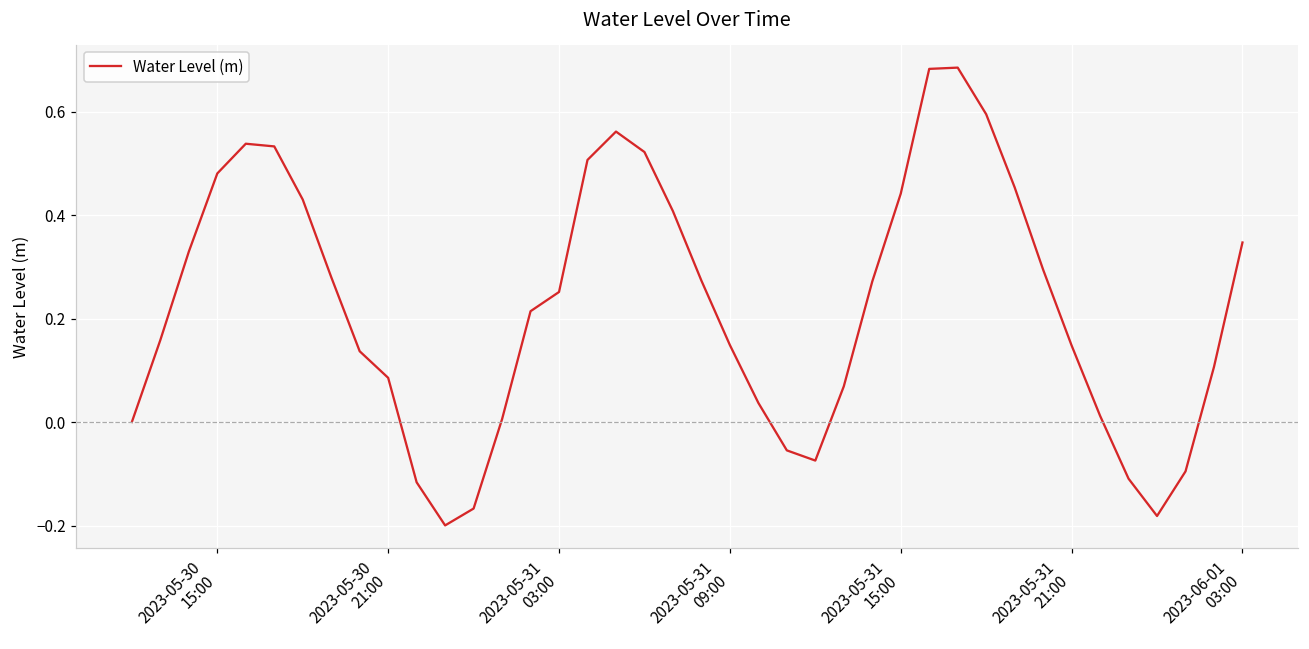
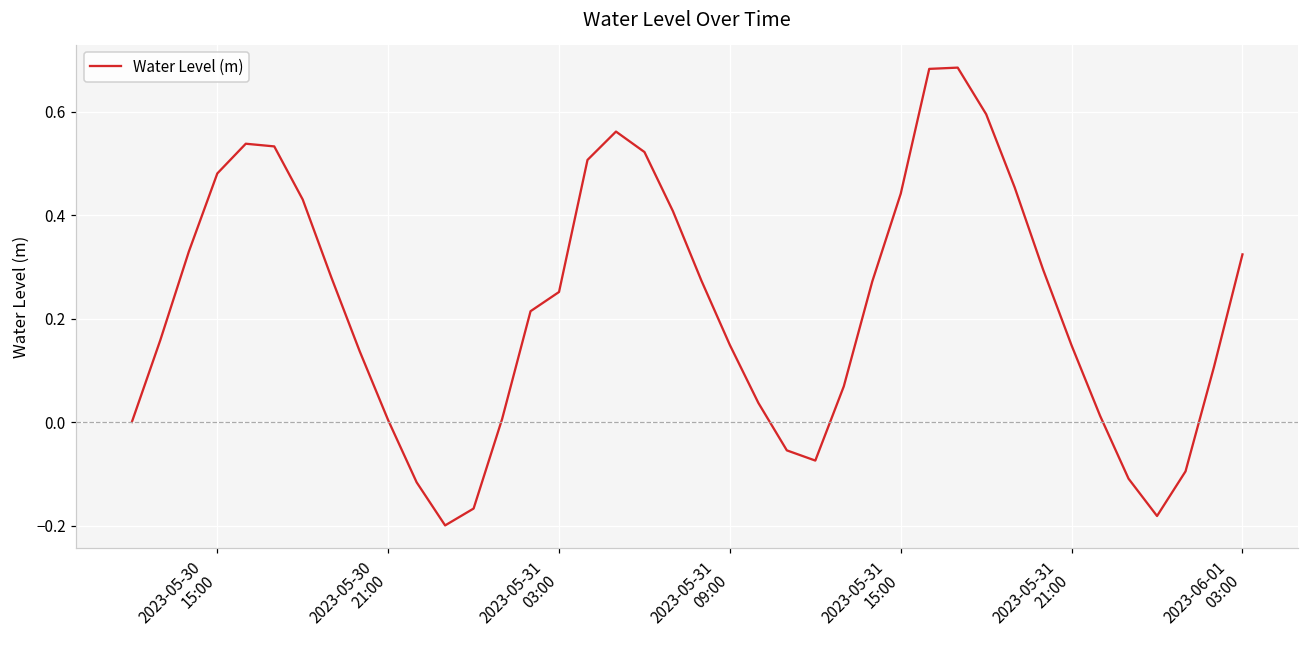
2023-05-30 21:00: 0.09 -> 0.00
2023-06-01 03:00: 0.35 -> 0.32
